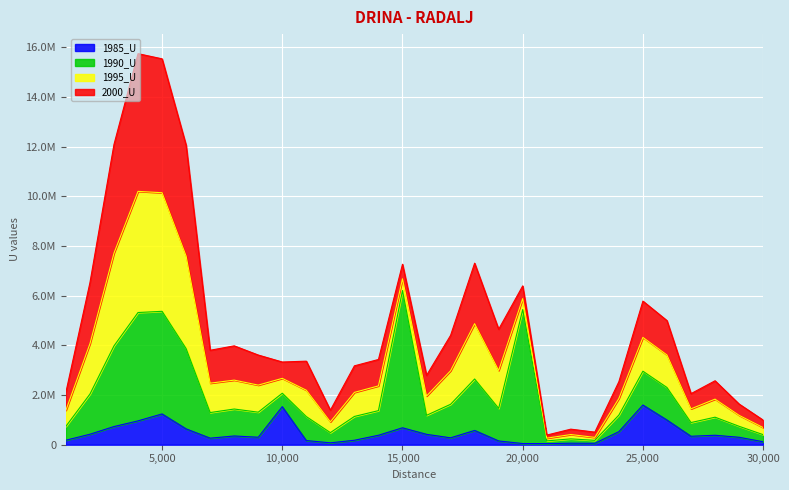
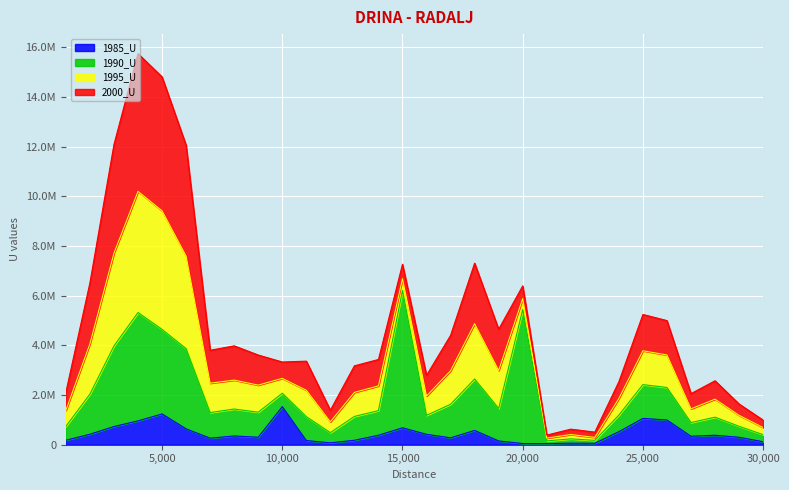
1990_U, 5,000: 4100000 -> 3400000
1985_U, 25,000: 1600000 -> 1100000
